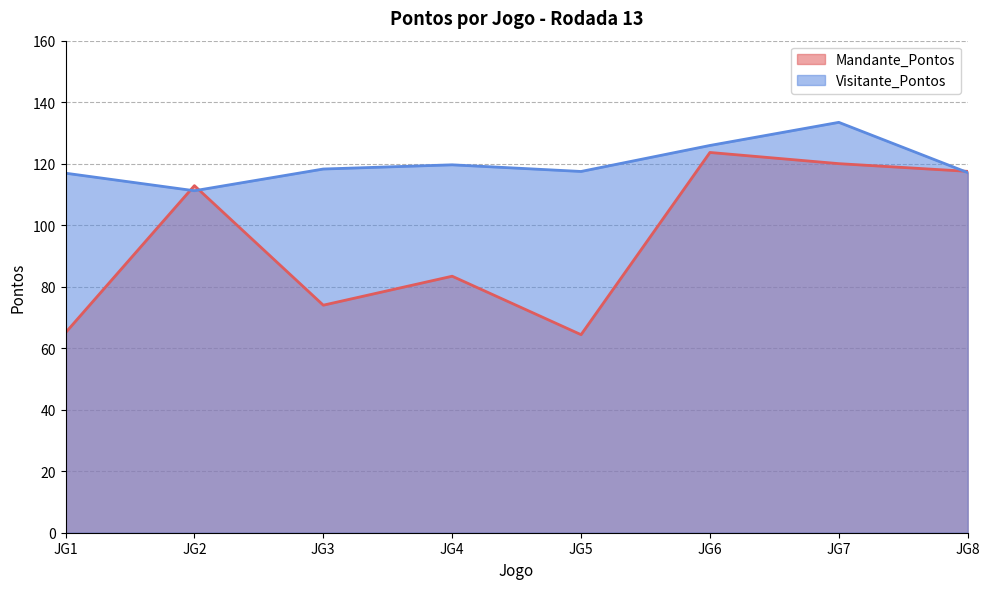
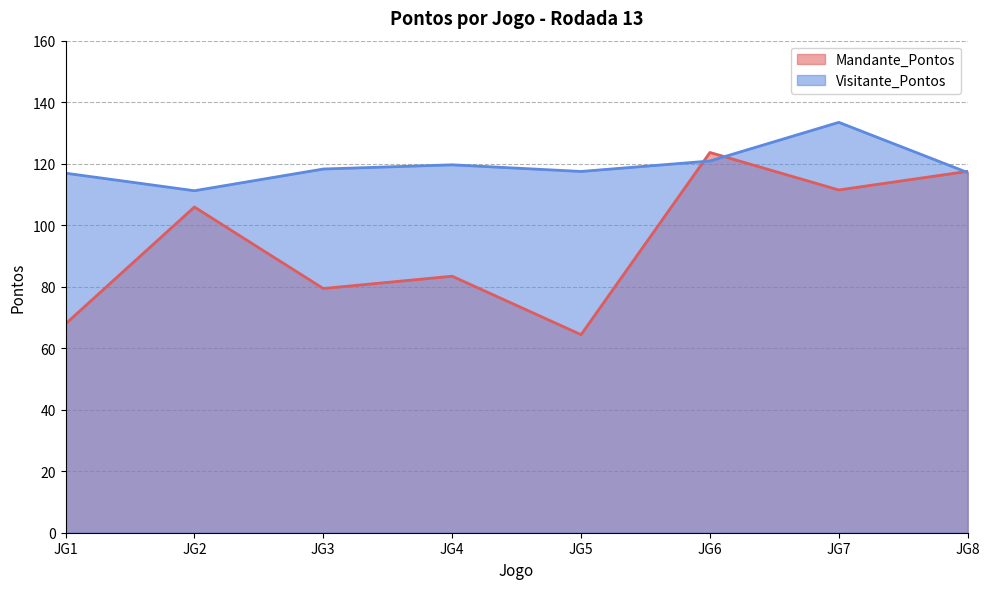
Mandante_Pontos, JG1: 65 -> 68
Mandante_Pontos, JG2: 113 -> 106
Mandante_Pontos, JG3: 74 -> 79
Visitante_Pontos, JG6: 126 -> 121
Mandante_Pontos, JG7: 120 -> 111
